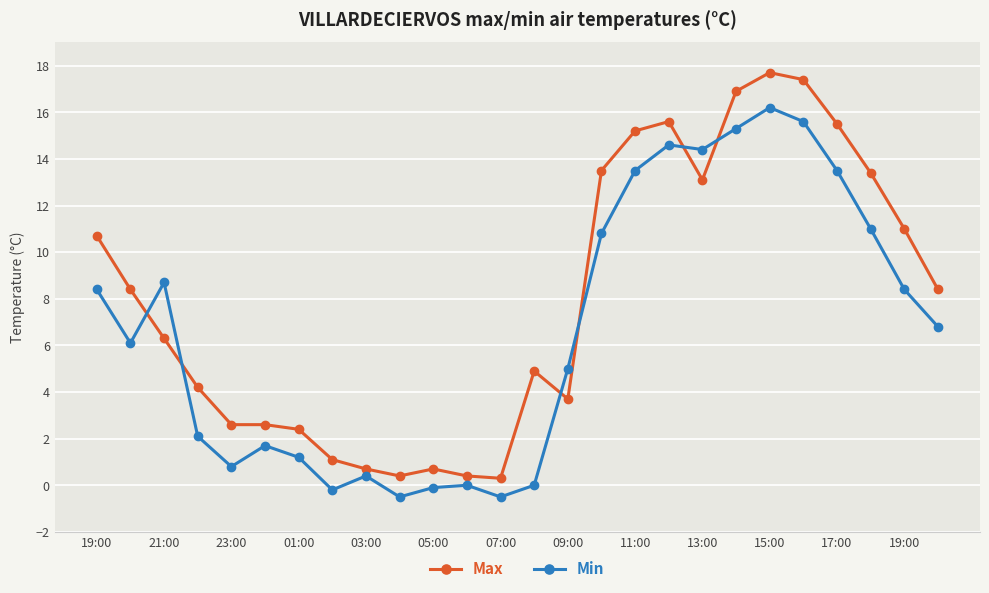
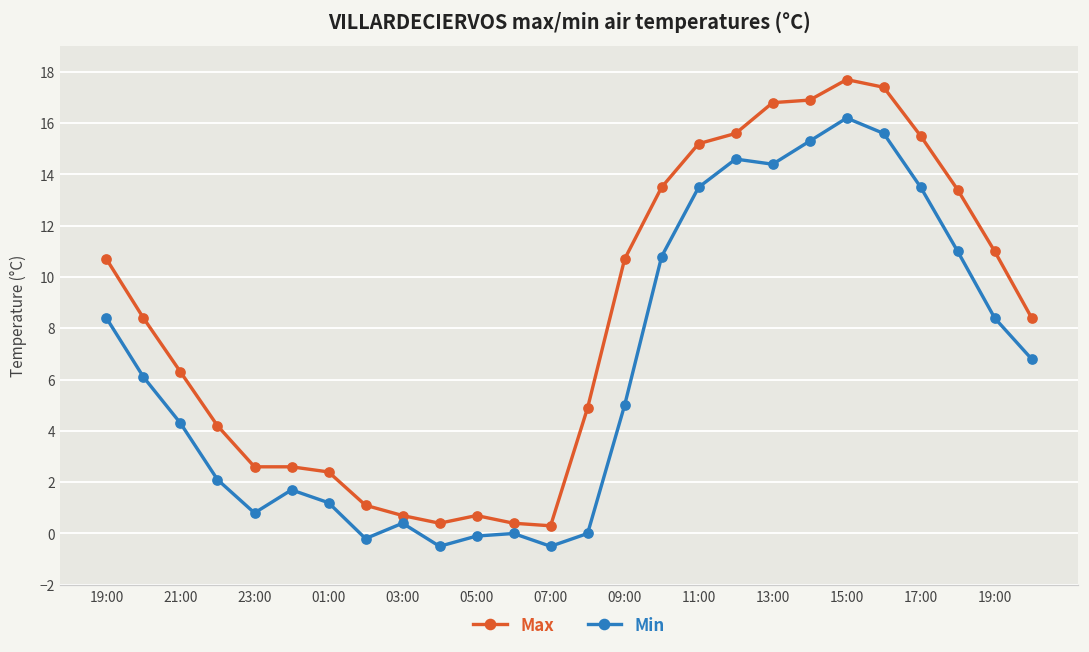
Min, 21:00: 8.7 -> 4.3
Max, 09:00: 3.7 -> 10.7
Max, 13:00: 13.1 -> 16.8
